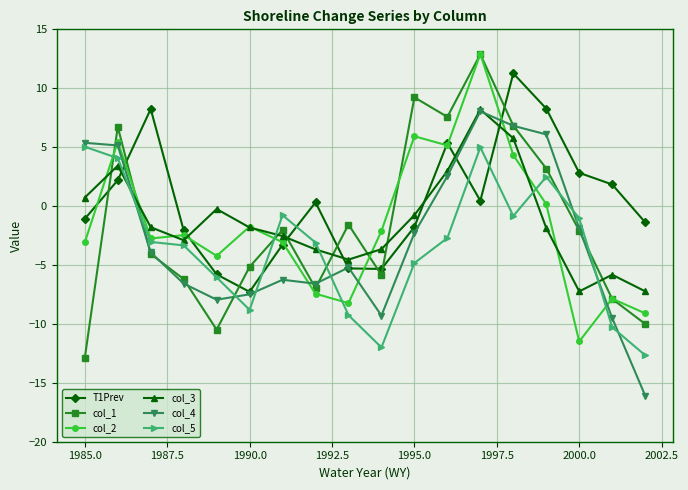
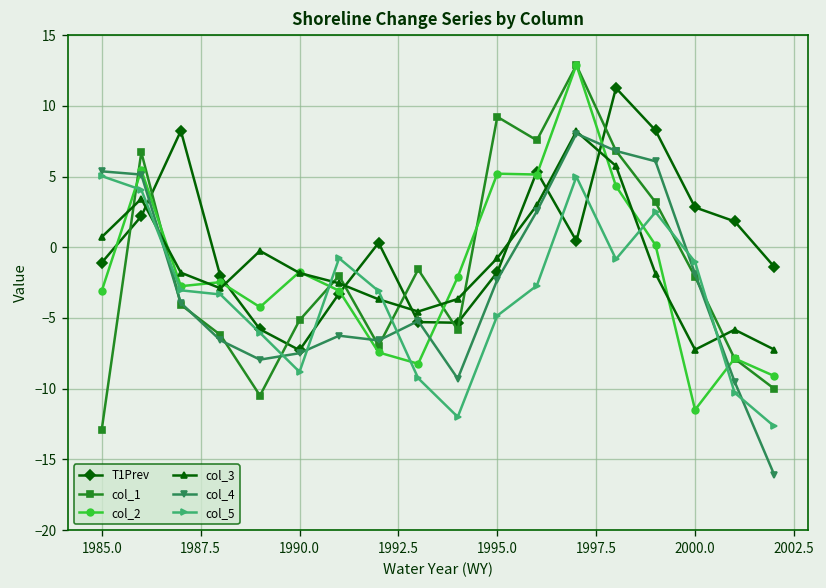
col_2, 1995.0: 5.9 -> 5.2
